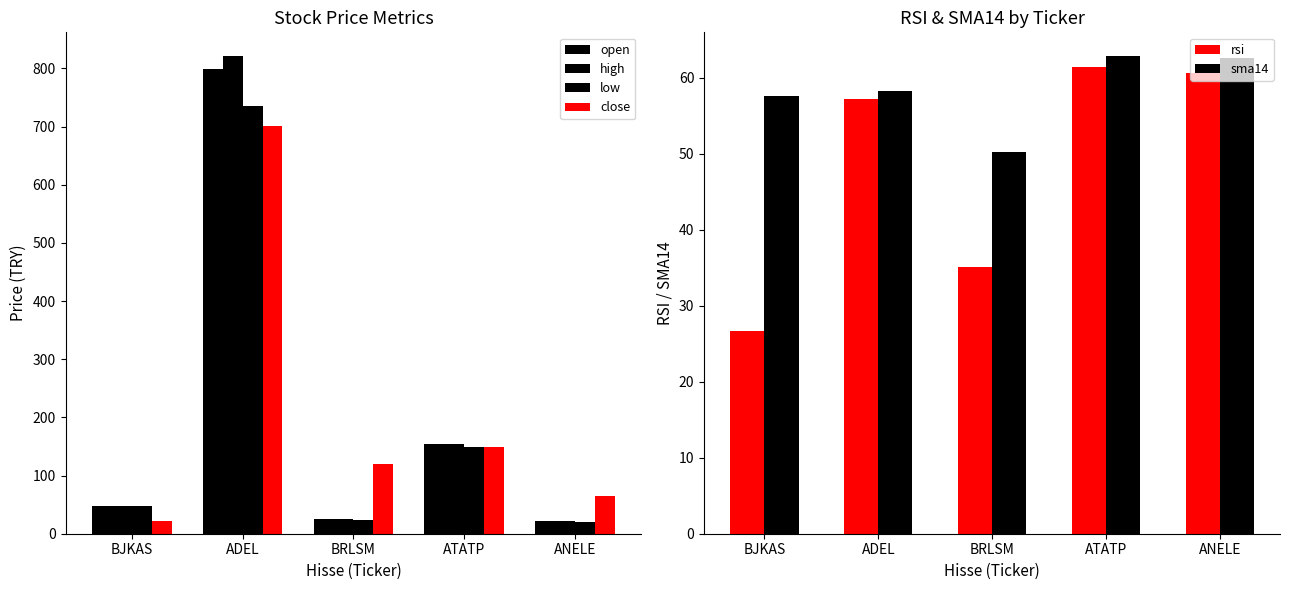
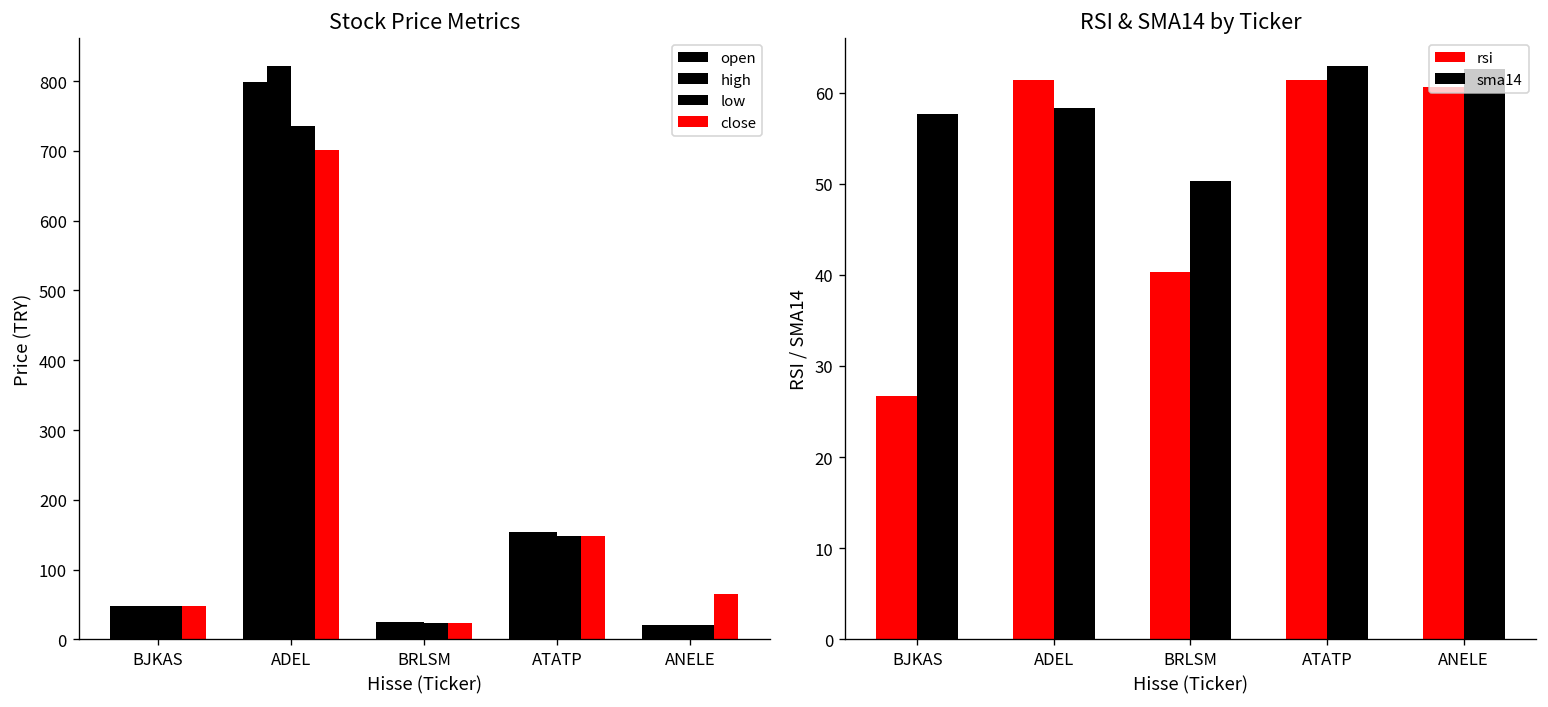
Stock Price Metrics, close, BJKAS: 20 -> 50
Stock Price Metrics, close, BRLSM: 120 -> 20
RSI & SMA14 by Ticker, rsi, ADEL: 57 -> 61
RSI & SMA14 by Ticker, rsi, BRLSM: 35 -> 40
